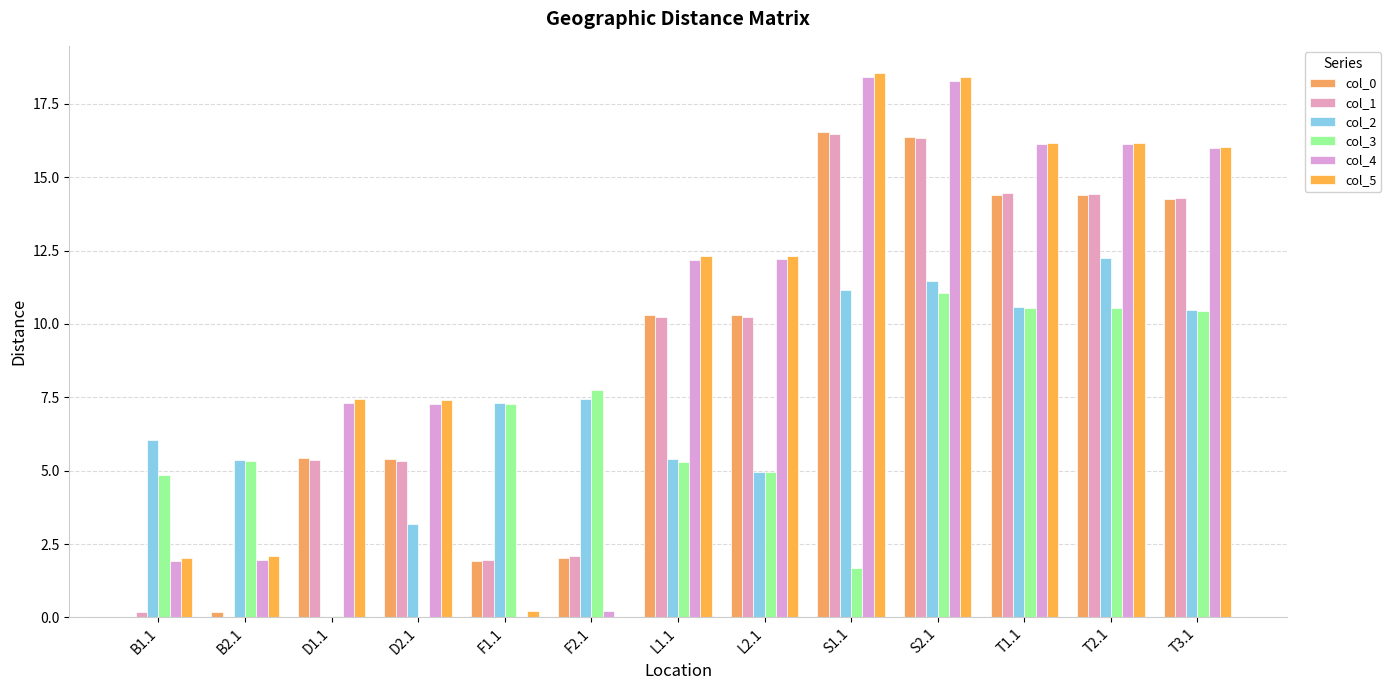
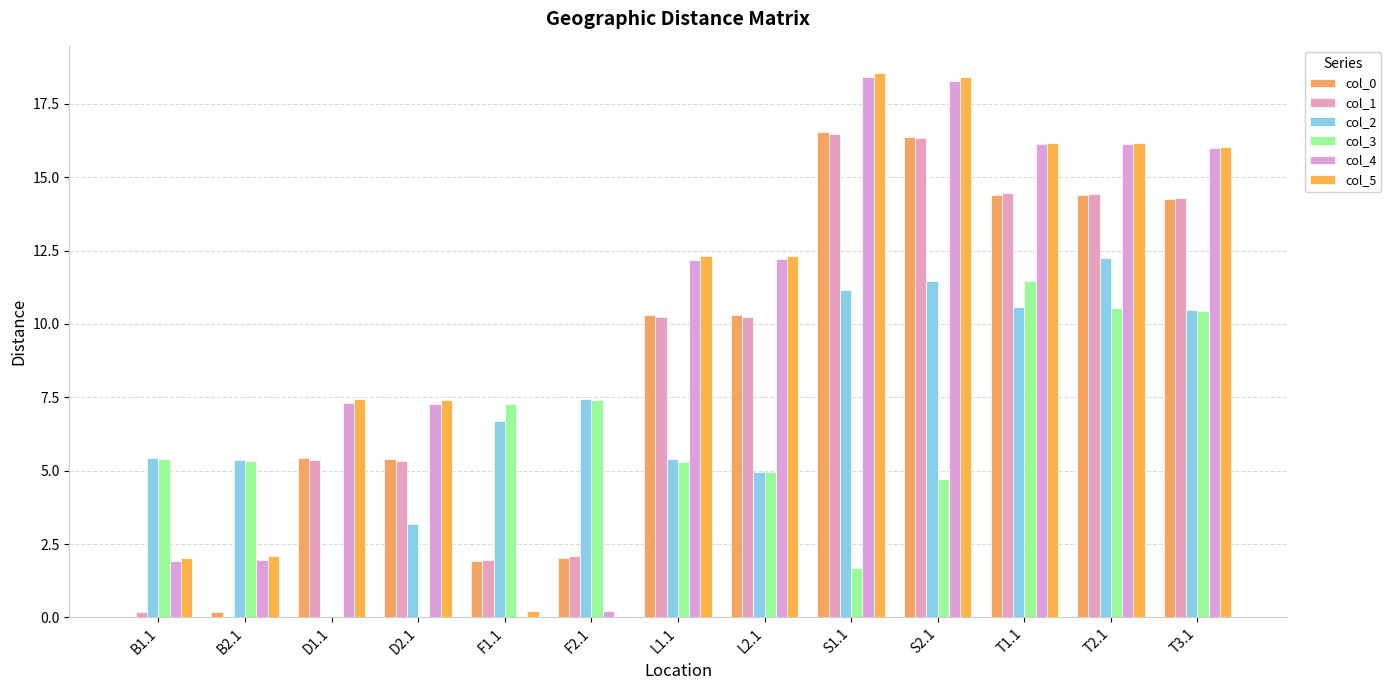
col_2, B1.1: 6.1 -> 5.4
col_3, B1.1: 4.8 -> 5.4
col_2, F1.1: 7.3 -> 6.7
col_3, F2.1: 7.7 -> 7.4
col_3, S2.1: 11.0 -> 4.7
col_3, T1.1: 10.6 -> 11.5
